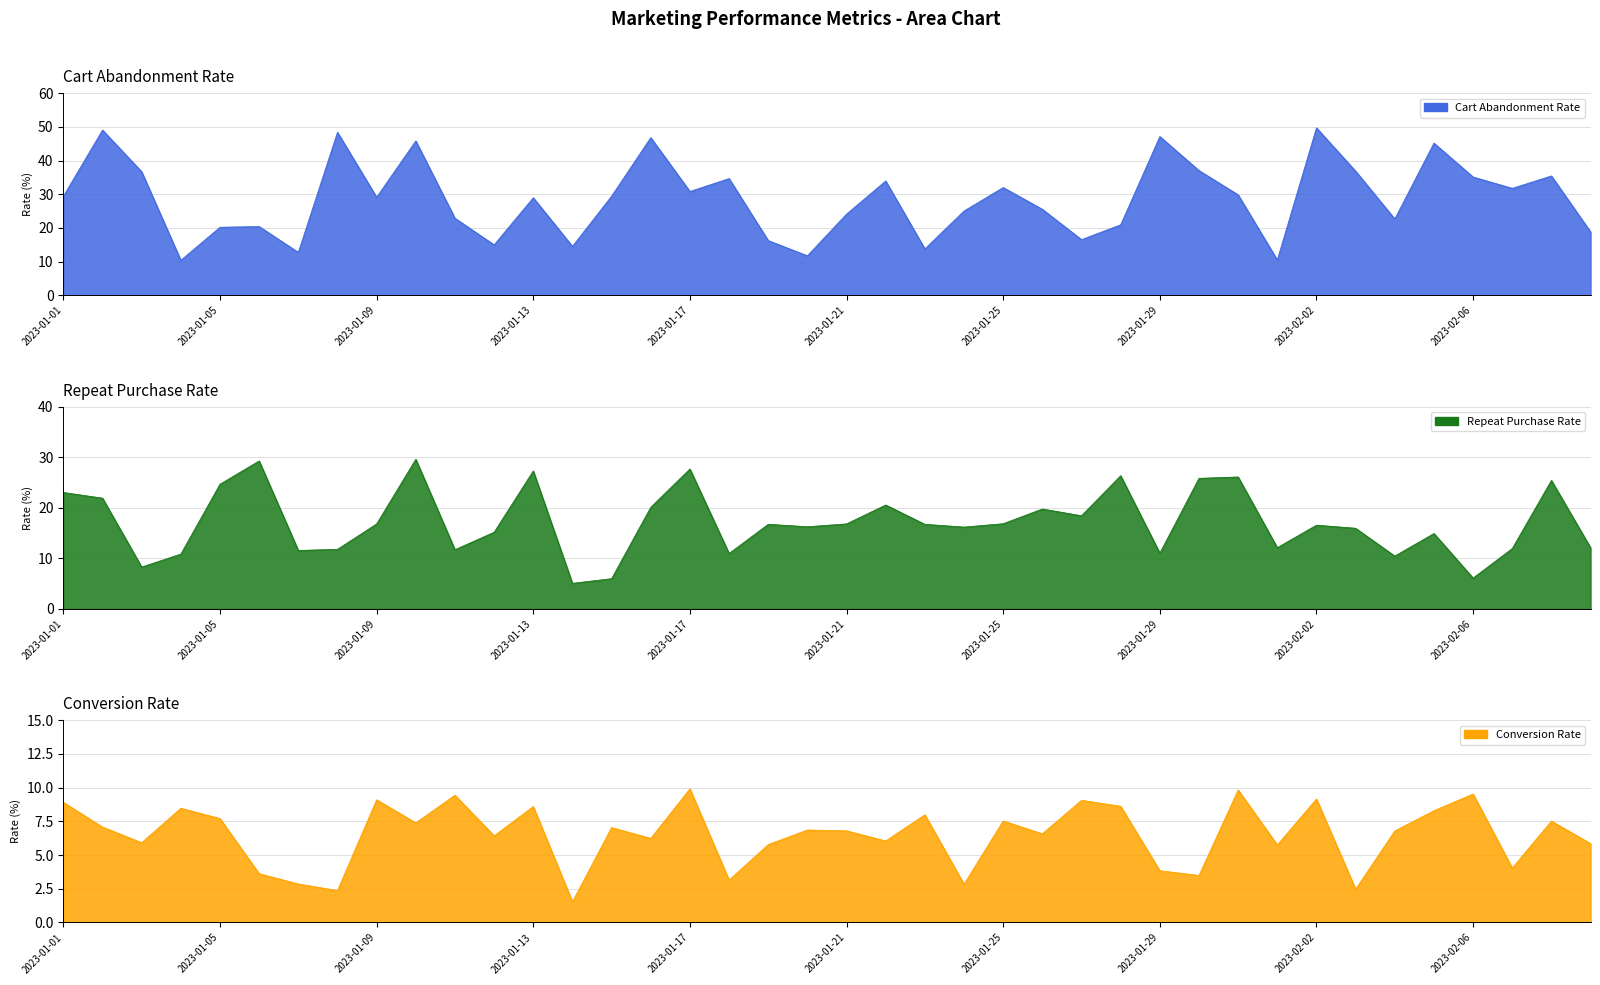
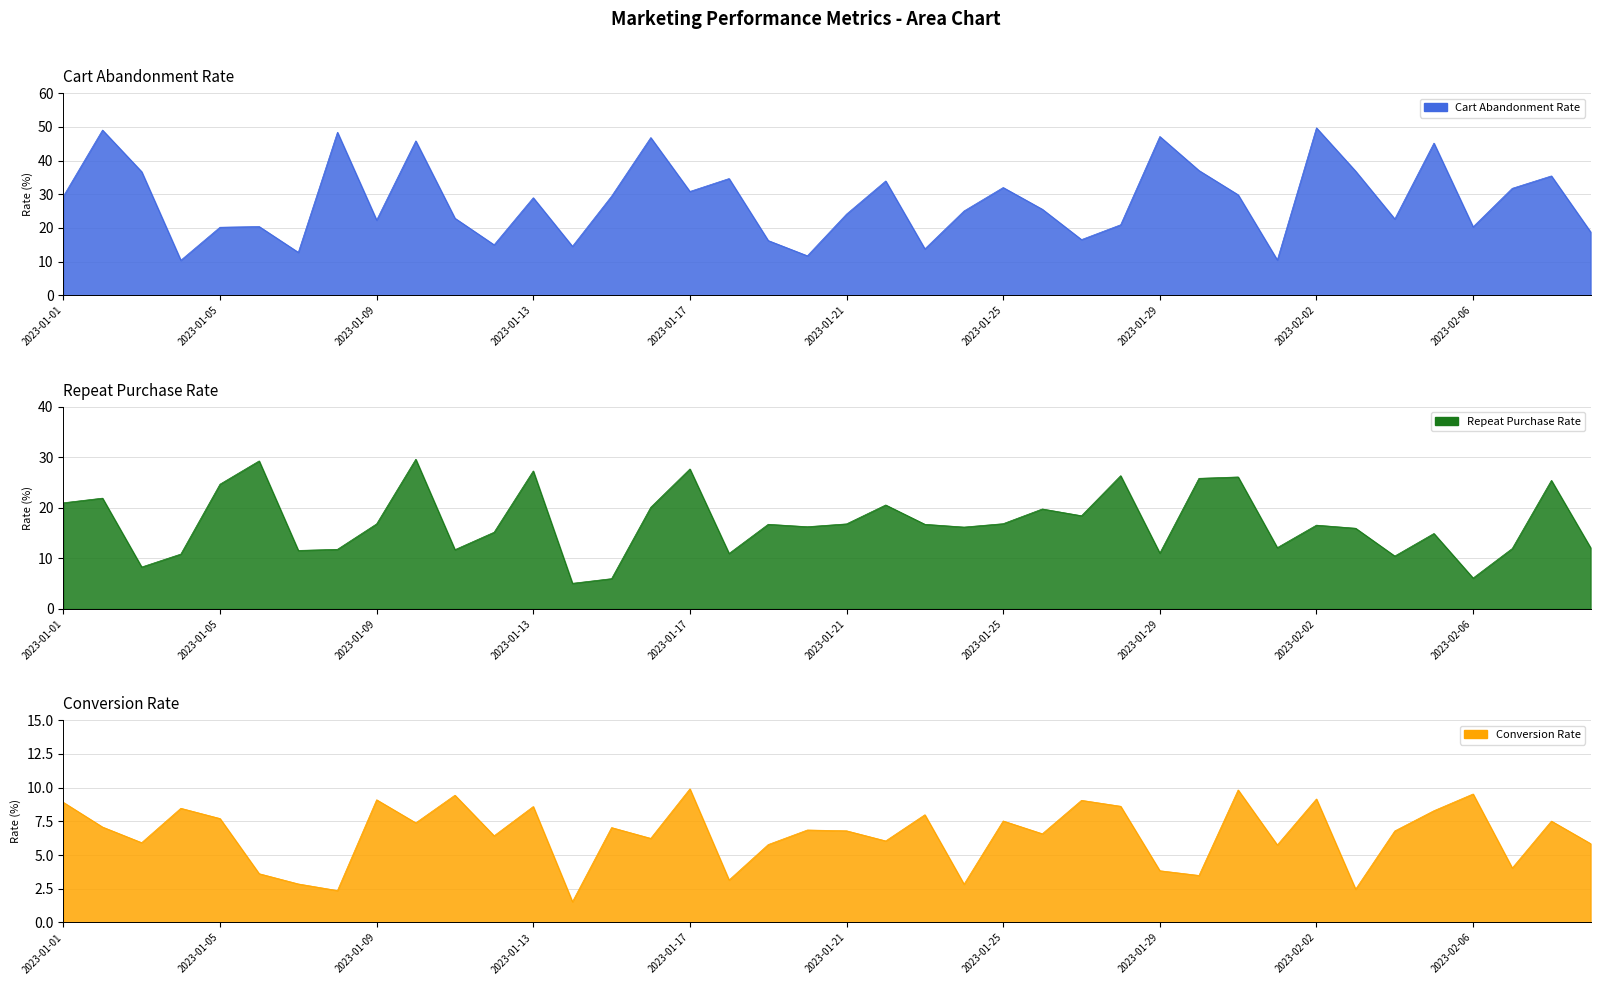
Cart Abandonment Rate, 2023-01-09: 29 -> 22
Cart Abandonment Rate, 2023-02-06: 35 -> 20
Repeat Purchase Rate, 2023-01-01: 23 -> 21
